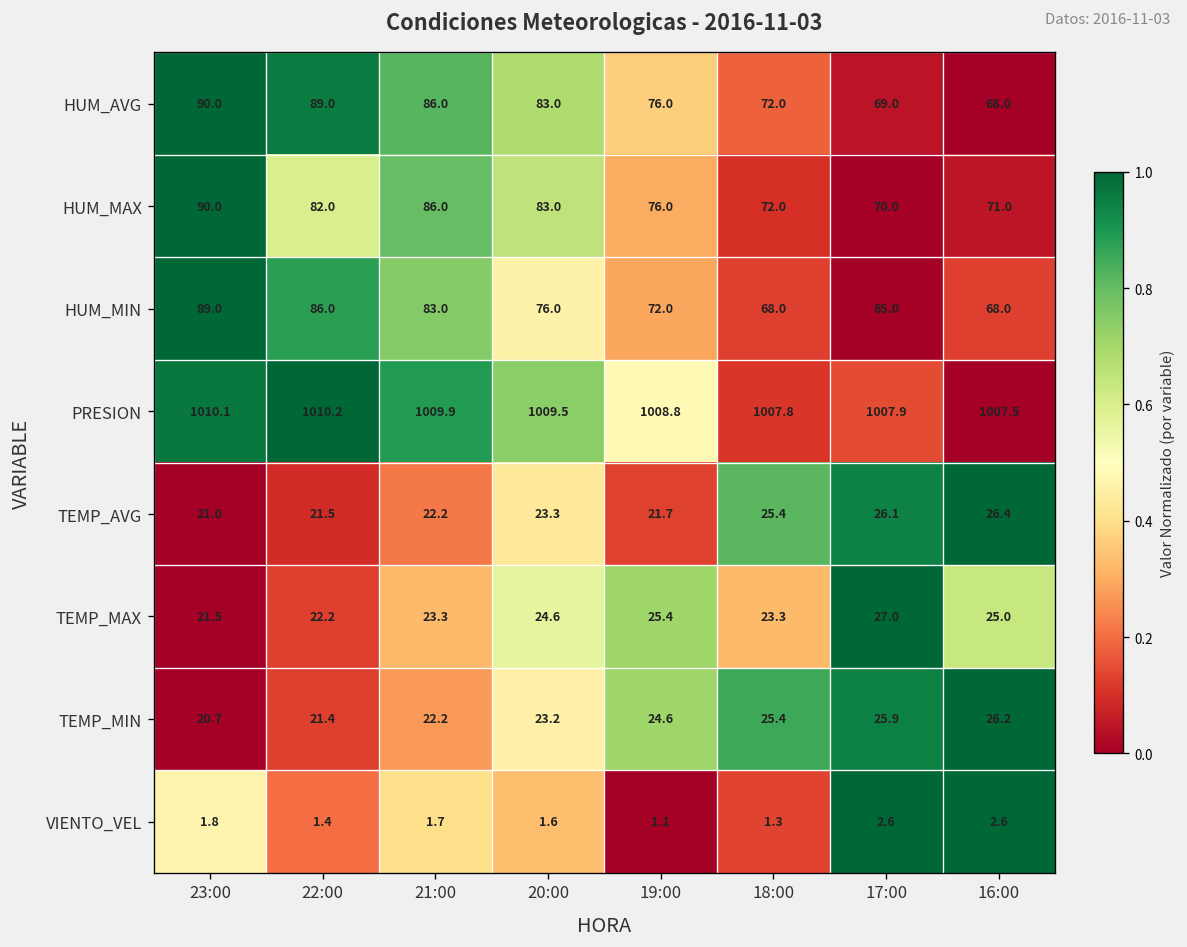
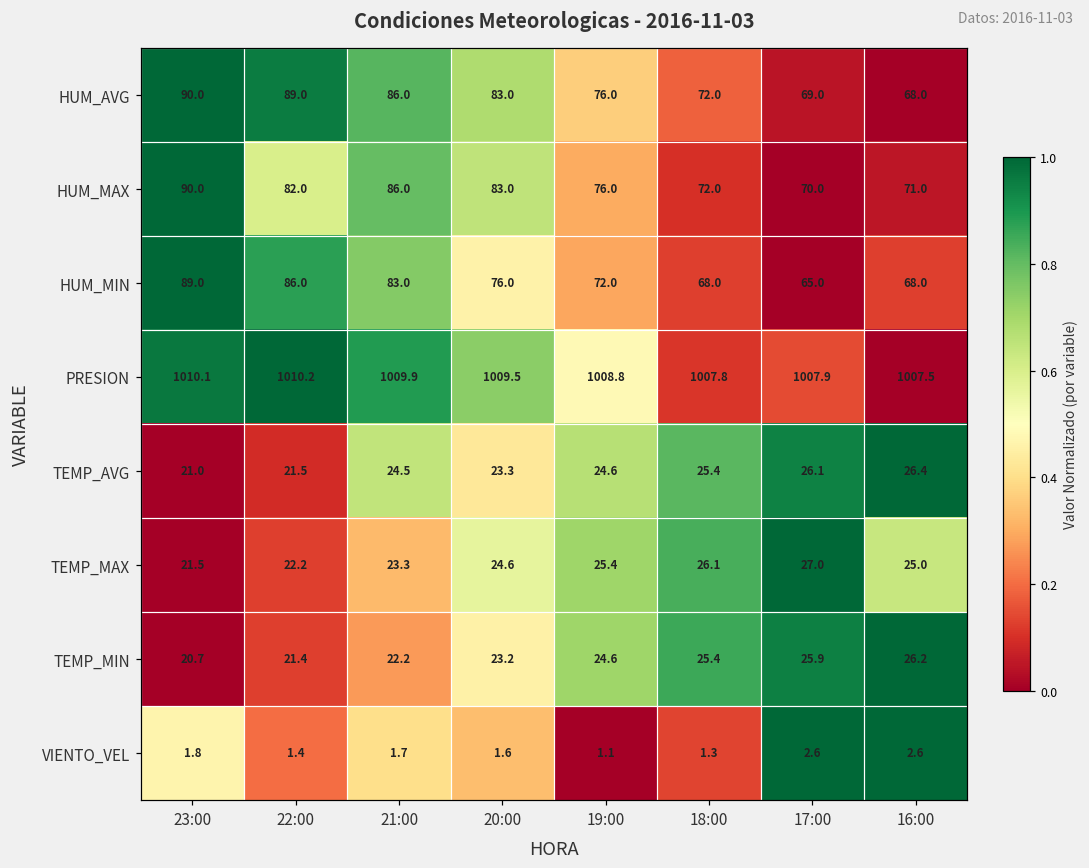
TEMP_AVG, 21:00: 22.2 -> 24.5
TEMP_AVG, 19:00: 21.7 -> 24.6
TEMP_MAX, 18:00: 23.3 -> 26.1
